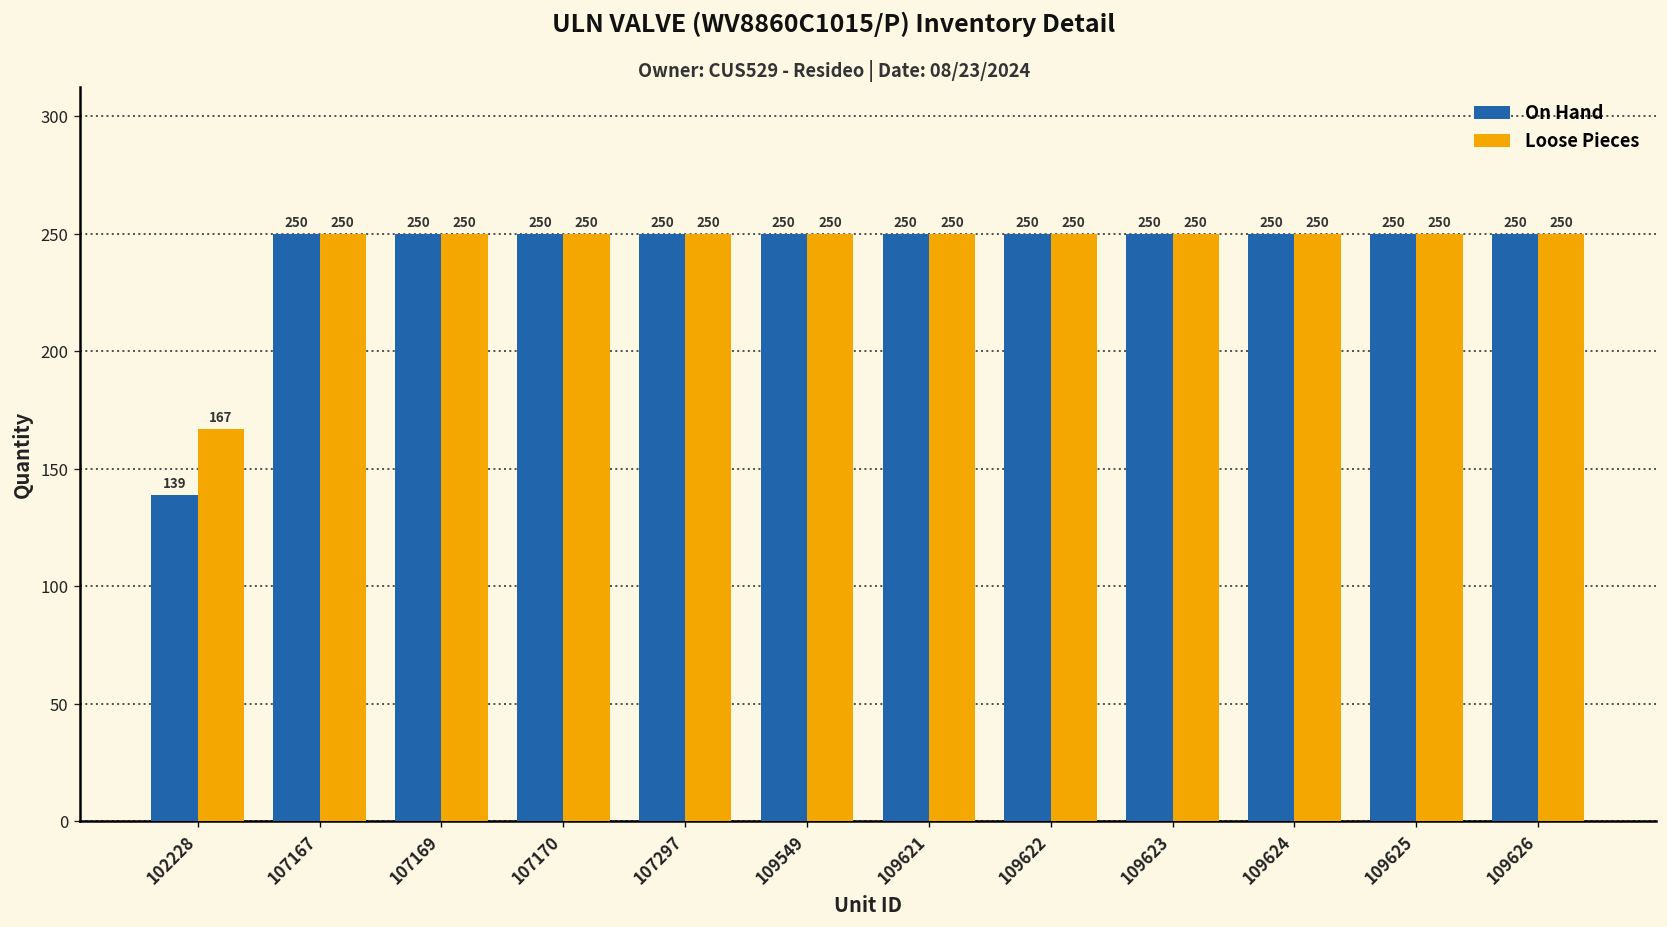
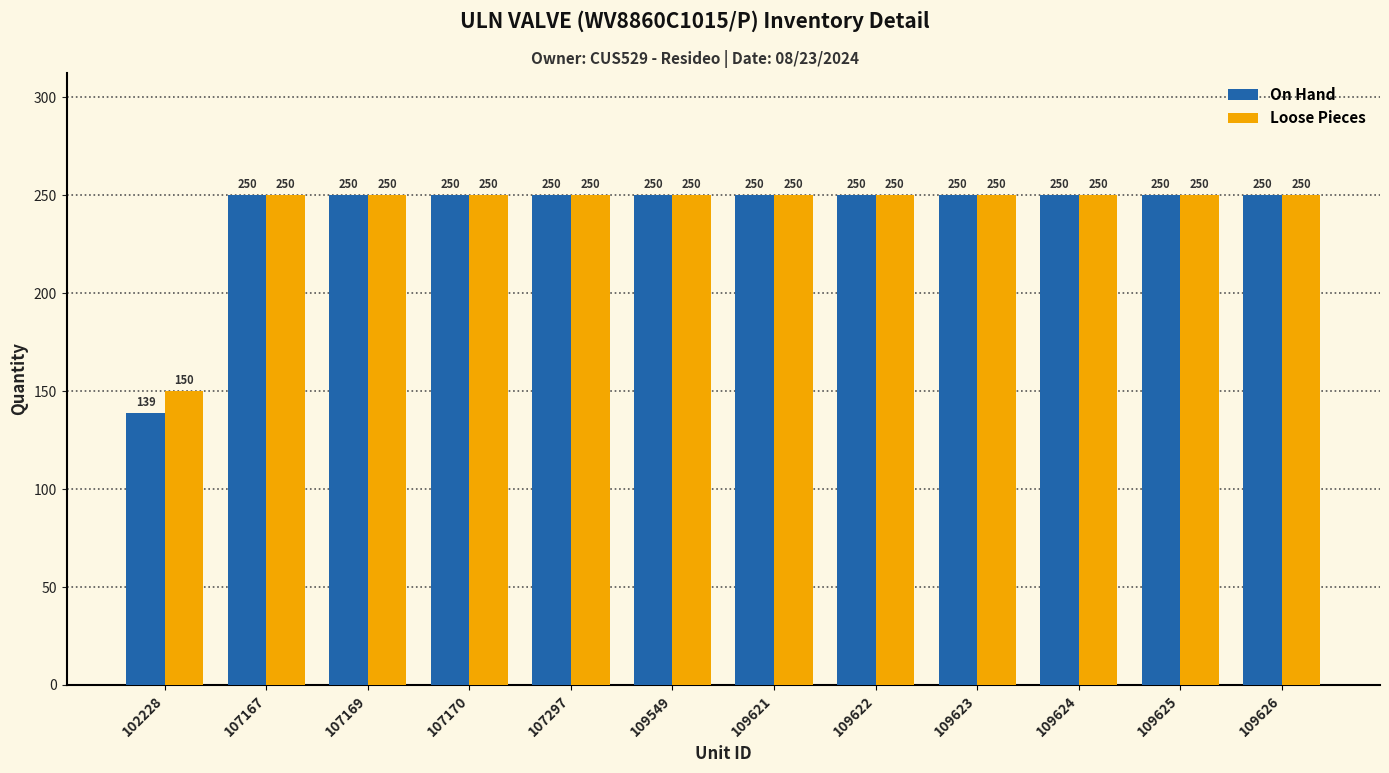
Loose Pieces, 102228: 167 -> 150
